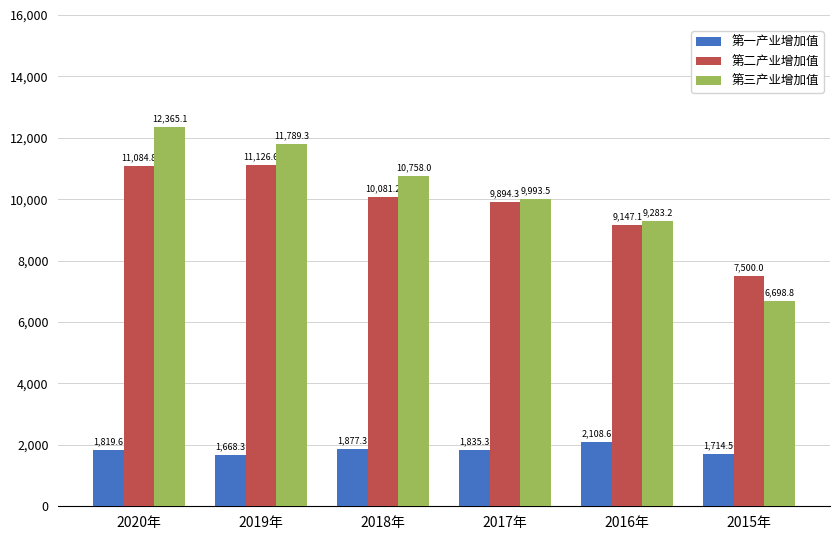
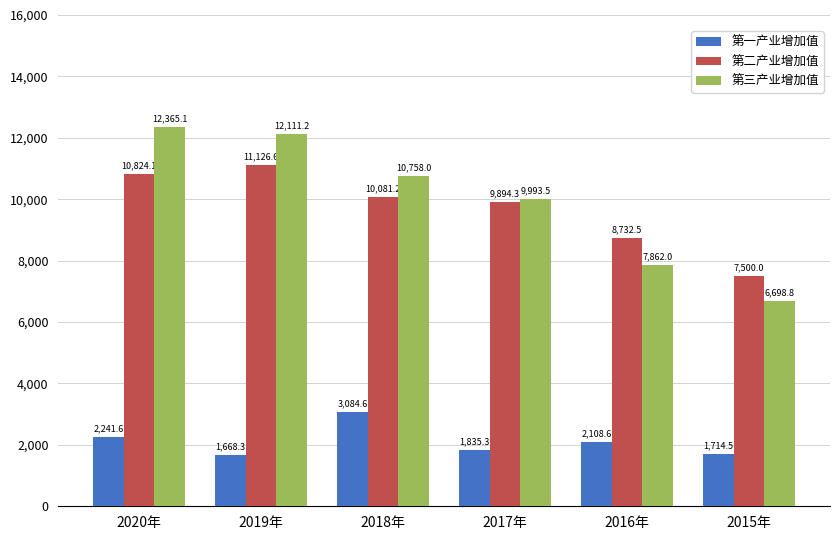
第一产业增加值, 2020年: 1,819.6 -> 2,241.6
第二产业增加值, 2020年: 11,084.8 -> 10,824.1
第三产业增加值, 2019年: 11,789.3 -> 12,111.2
第一产业增加值, 2018年: 1,877.3 -> 3,084.6
第二产业增加值, 2016年: 9,147.1 -> 8,732.5
第三产业增加值, 2016年: 9,283.2 -> 7,862.0
